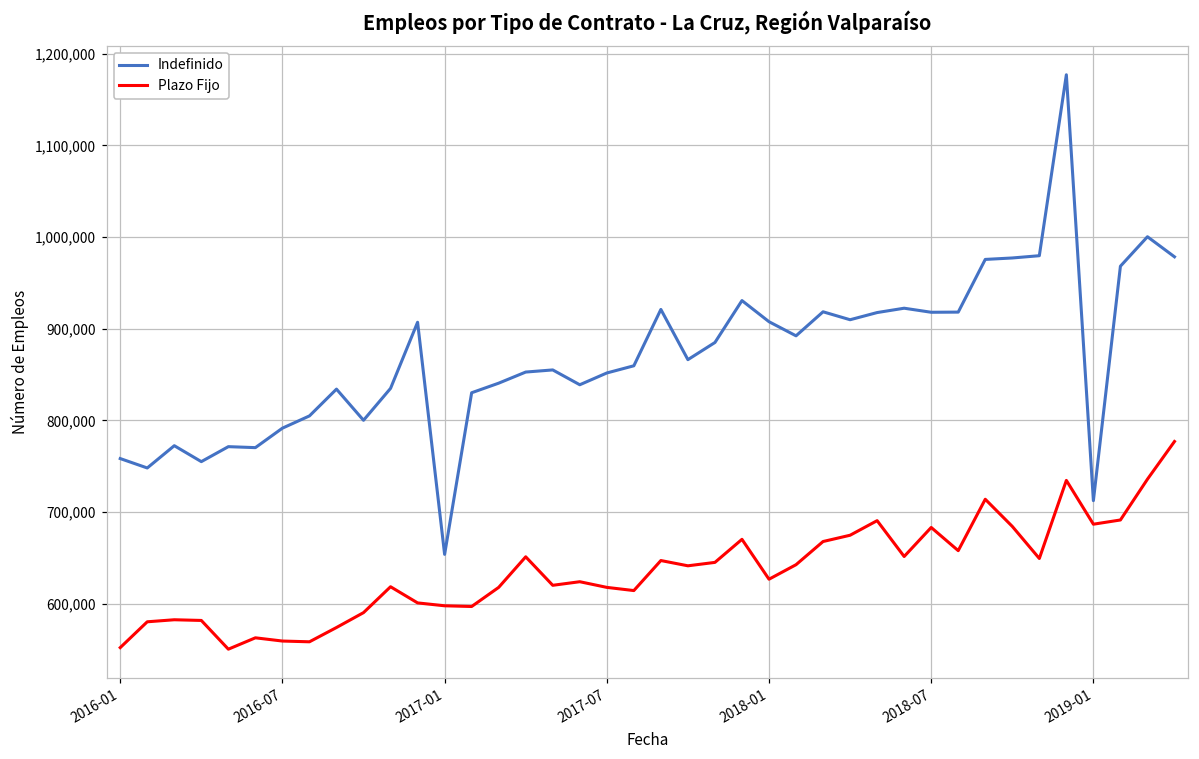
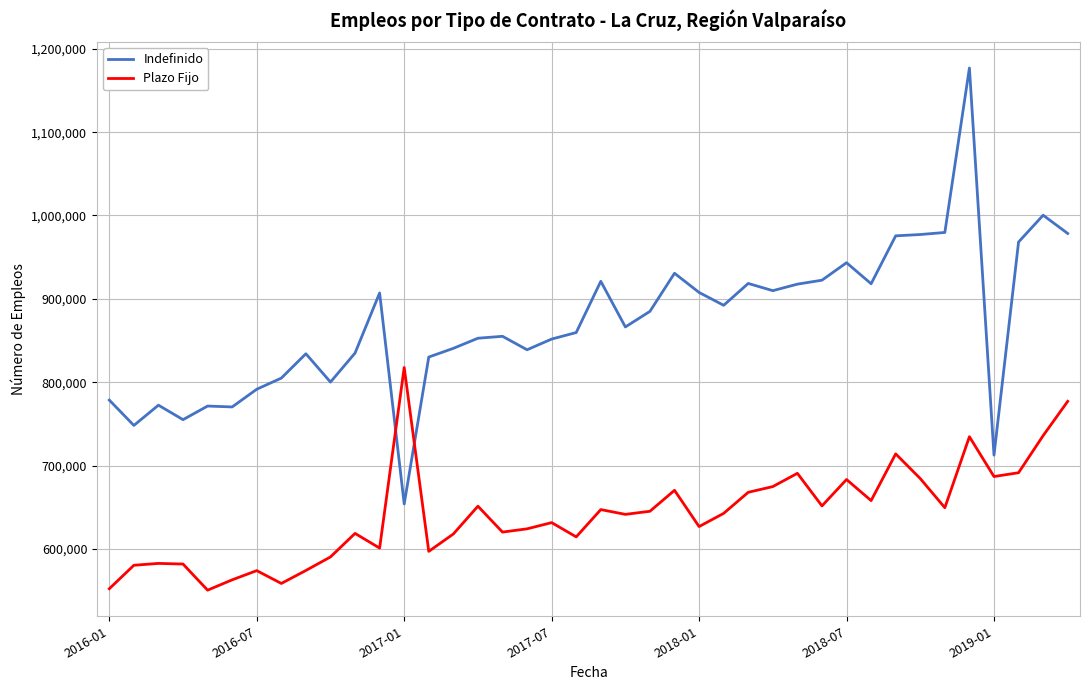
Indefinido, 2016-01: 760,000 -> 780,000
Plazo Fijo, 2016-07: 560,000 -> 570,000
Plazo Fijo, 2017-01: 600,000 -> 820,000
Plazo Fijo, 2017-07: 620,000 -> 630,000
Indefinido, 2018-07: 920,000 -> 940,000
